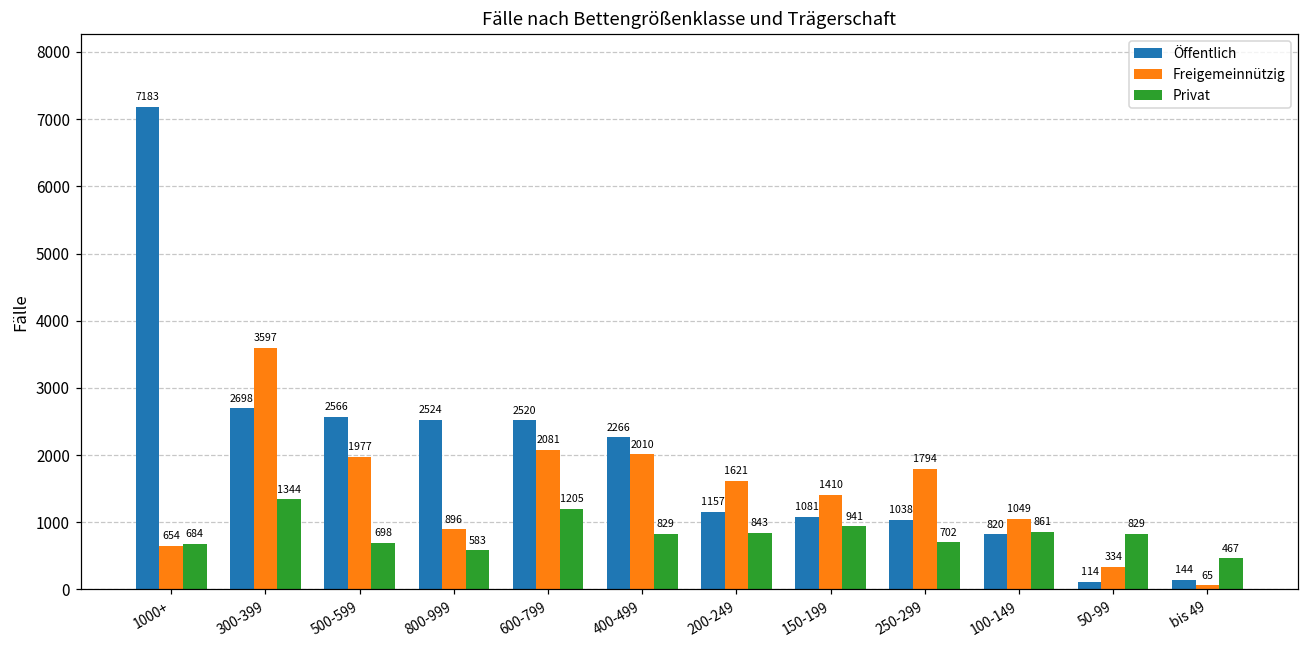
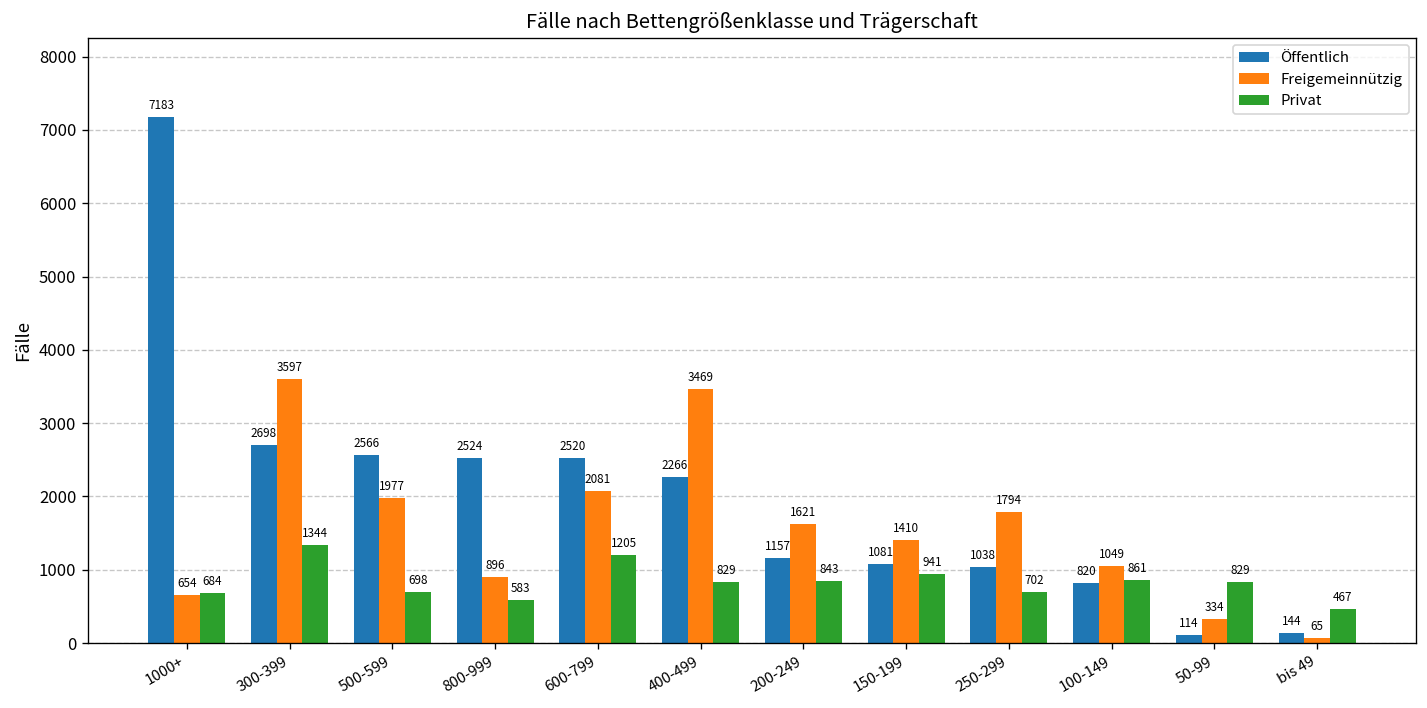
Freigemeinnützig, 400-499: 2010 -> 3469
